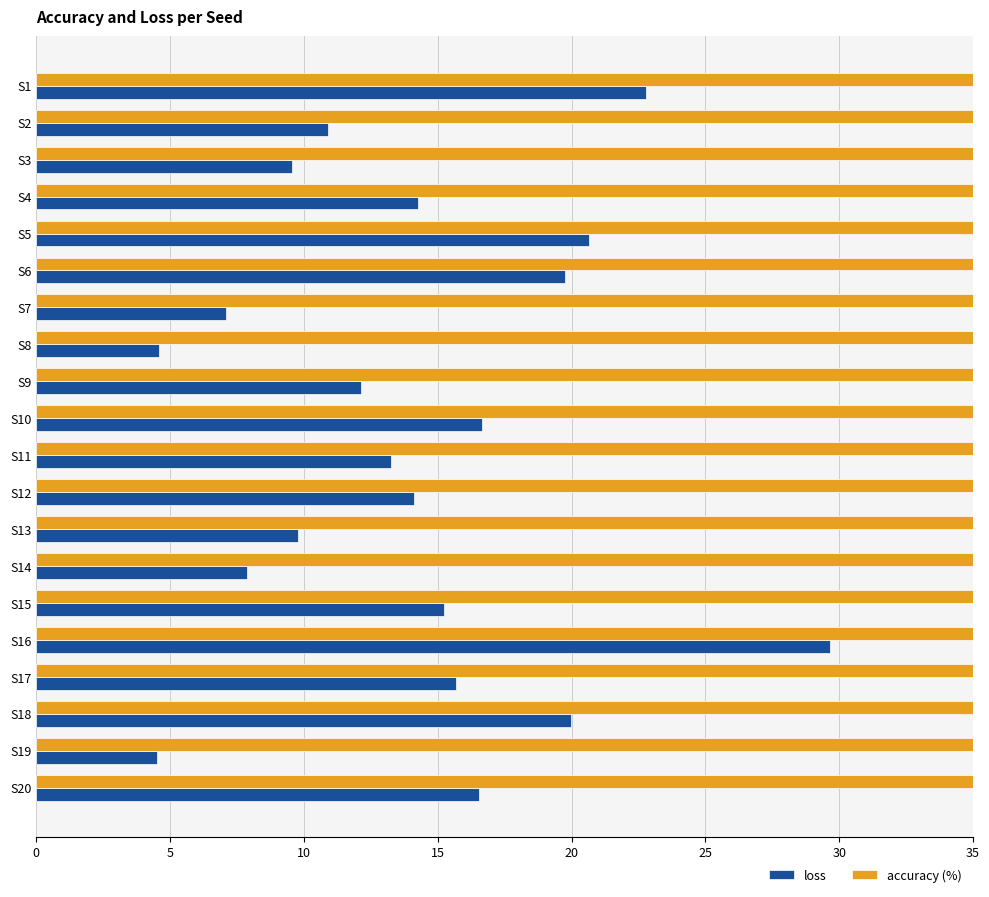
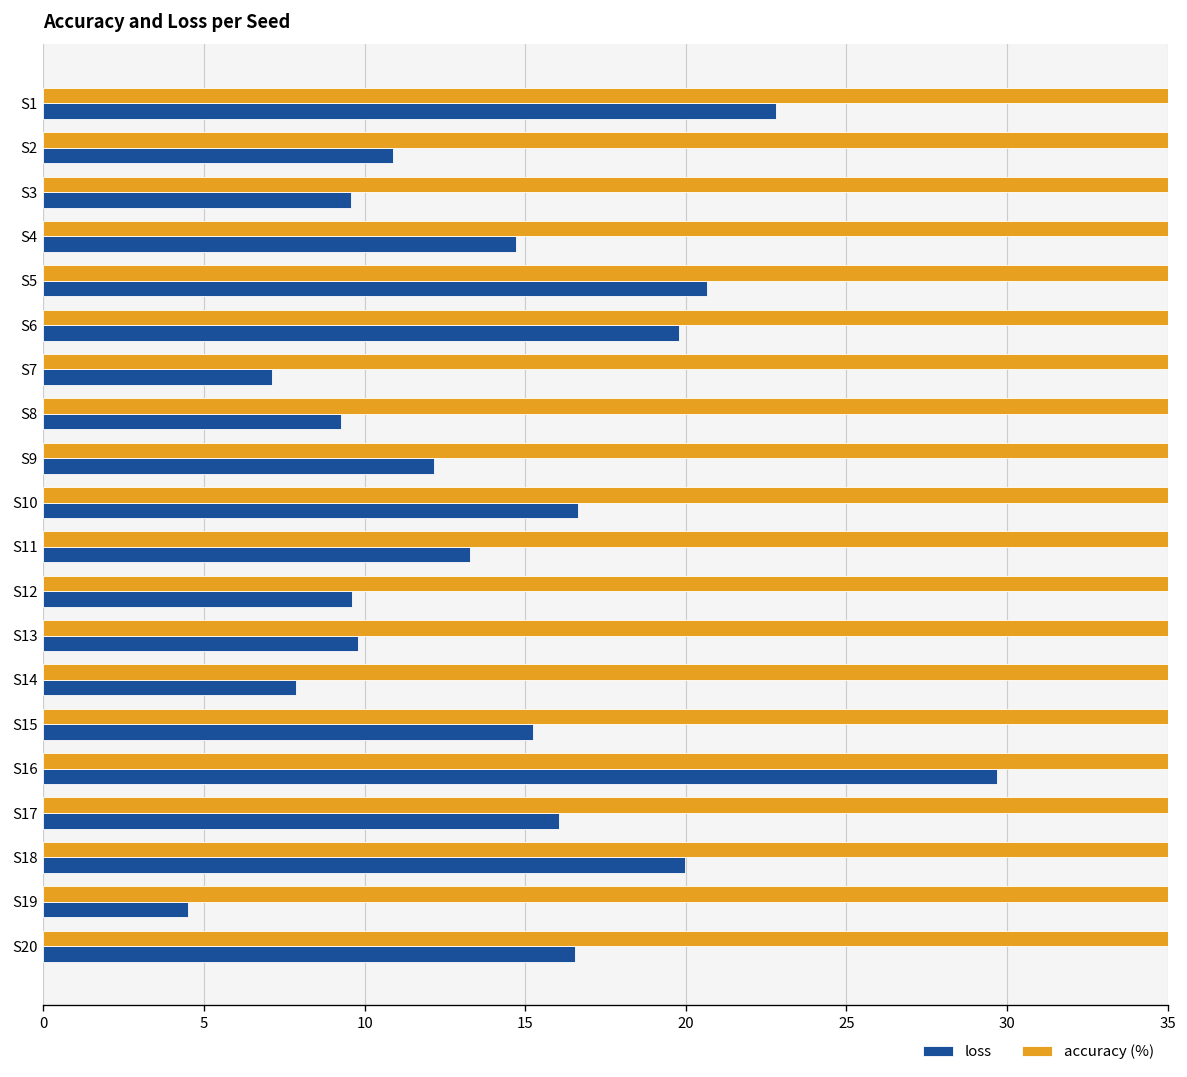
loss, S4: 14.2 -> 14.7
loss, S8: 4.6 -> 9.3
loss, S12: 14.1 -> 9.6
loss, S17: 15.7 -> 16.1
